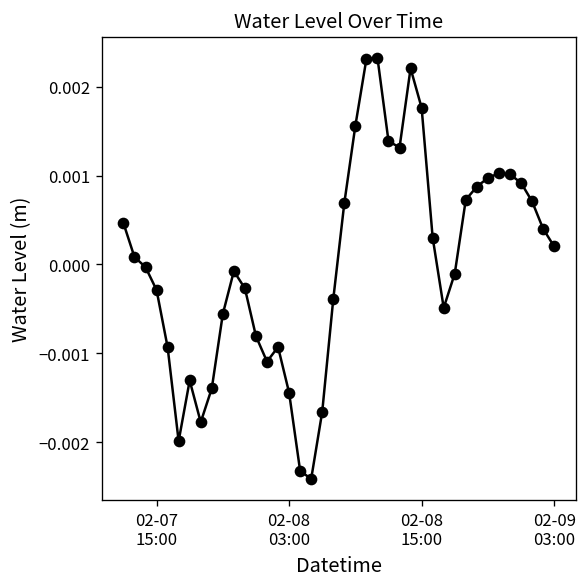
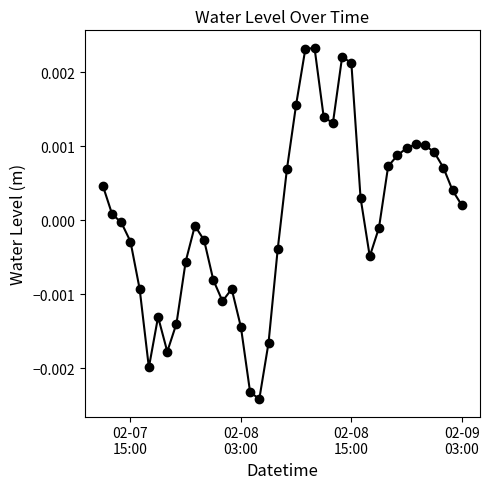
02-08 15:00: 0.0018 -> 0.0021
